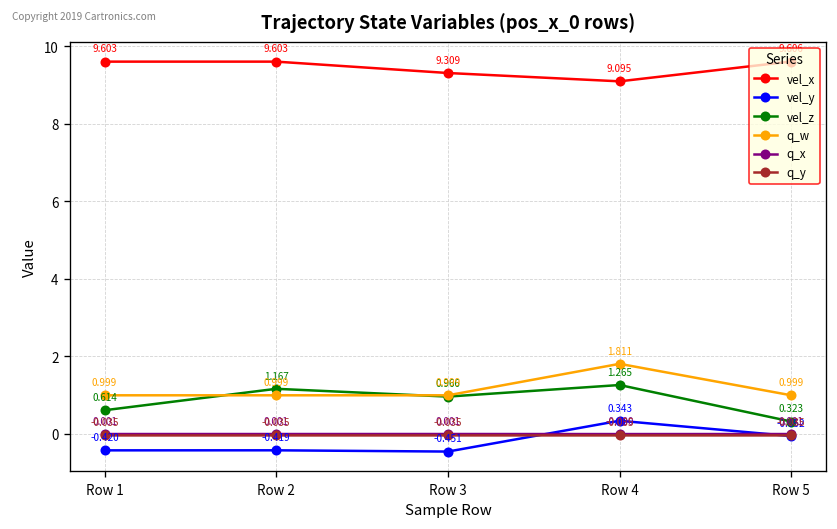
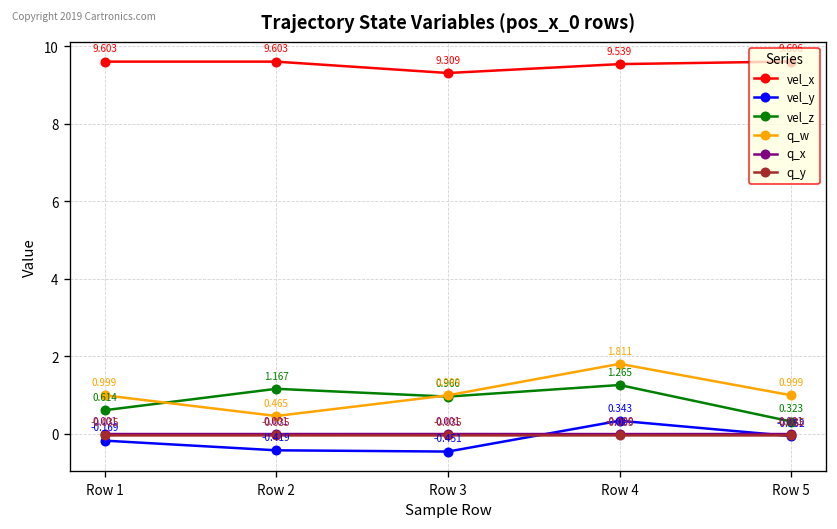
vel_y, Row 1: -0.420 -> -0.169
q_w, Row 2: 0.999 -> 0.465
vel_x, Row 4: 9.095 -> 9.539
